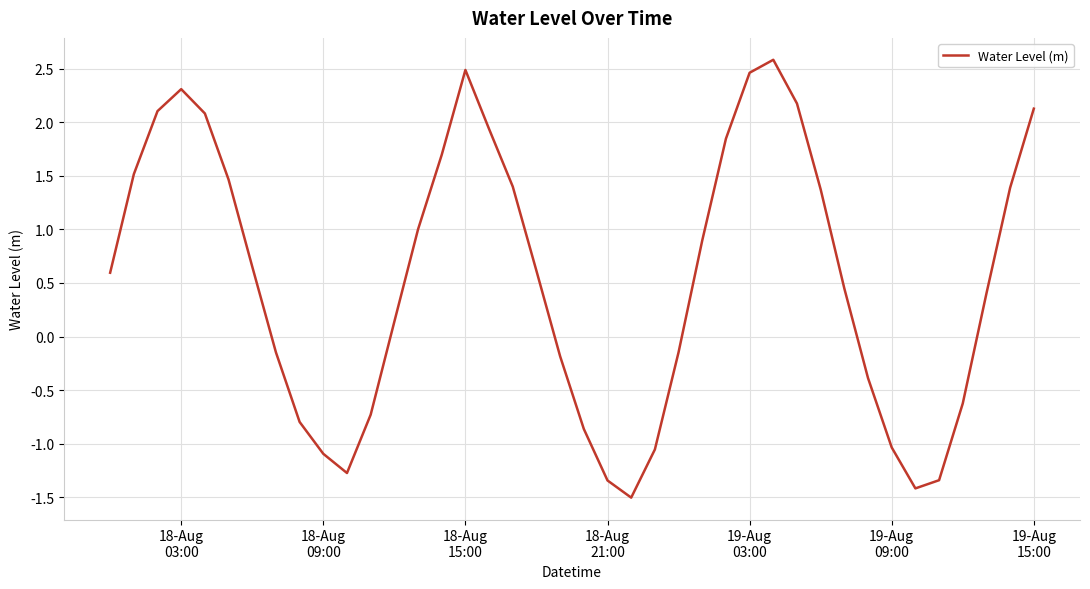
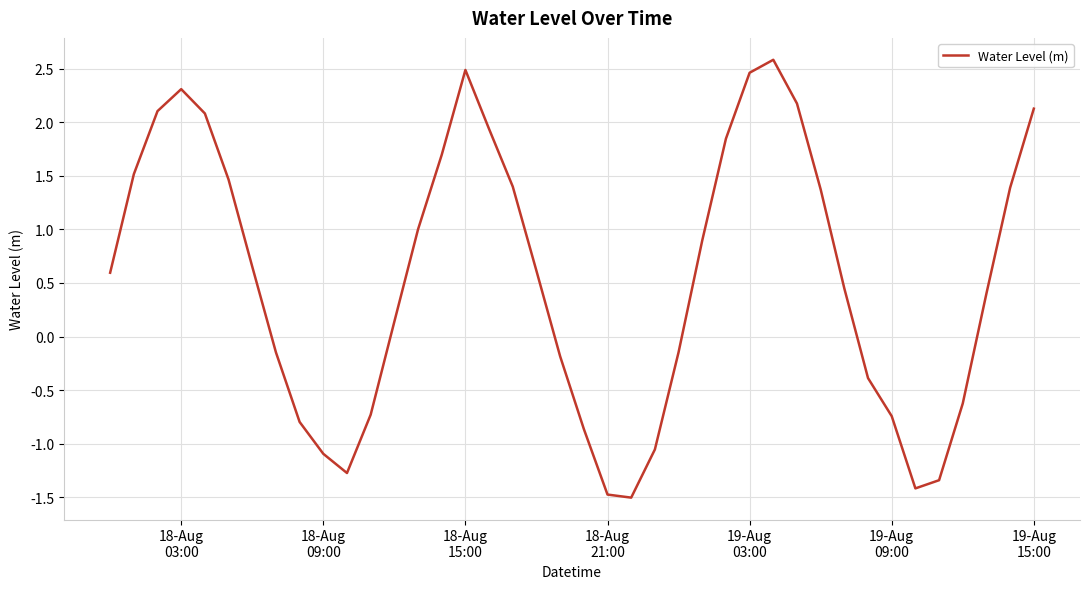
18-Aug 21:00: -1.34 -> -1.47
19-Aug 09:00: -1.04 -> -0.74
